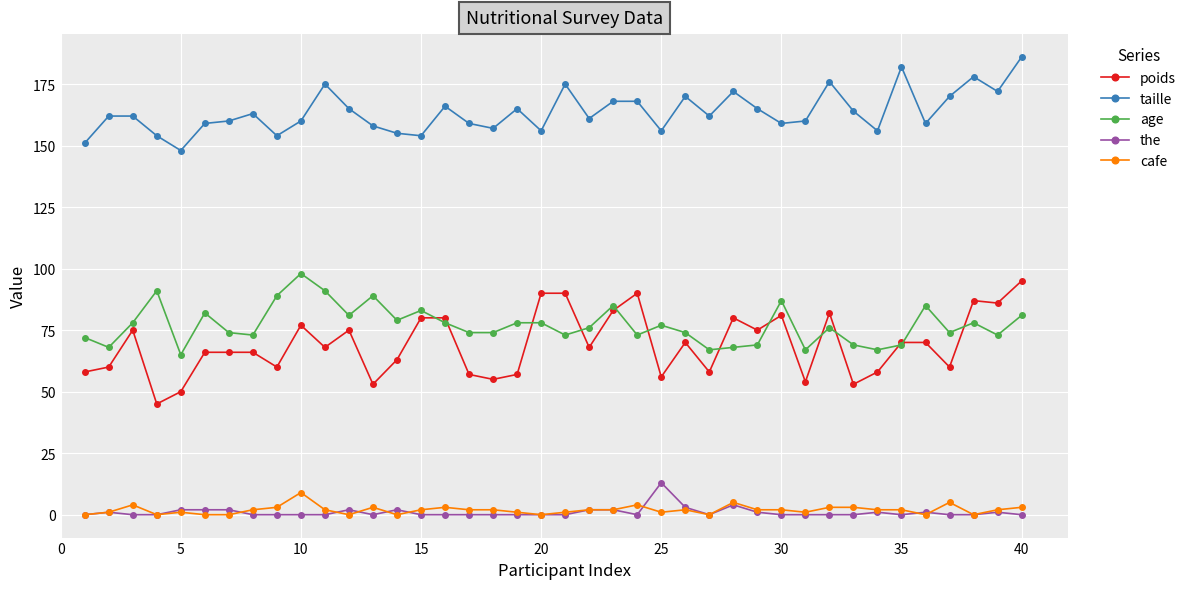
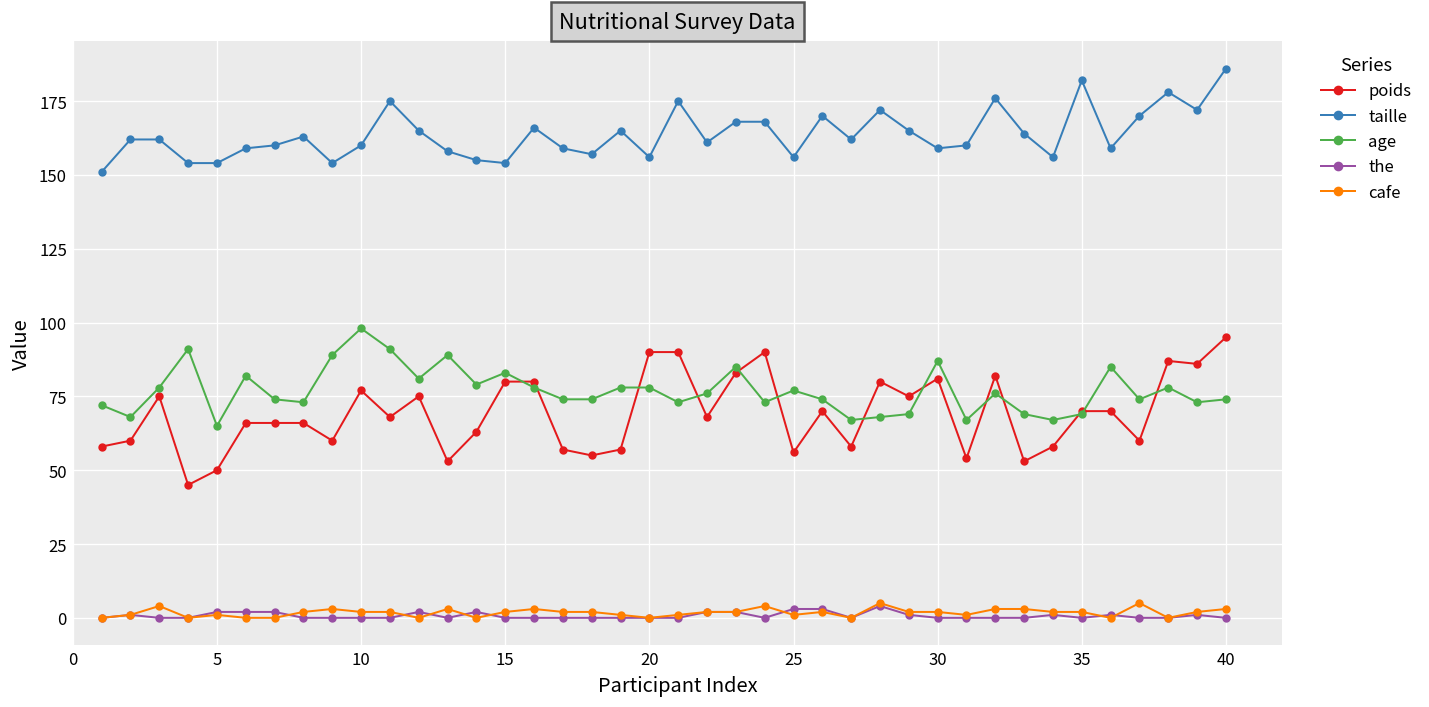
taille, 5: 148 -> 154
cafe, 10: 9 -> 2
the, 25: 13 -> 3
age, 40: 81 -> 74
